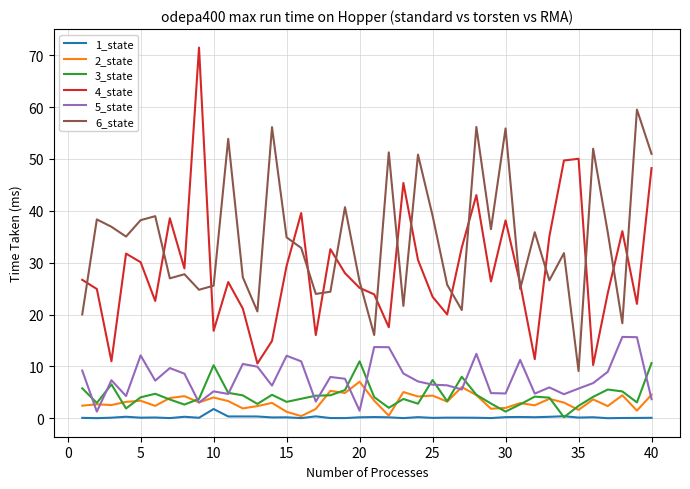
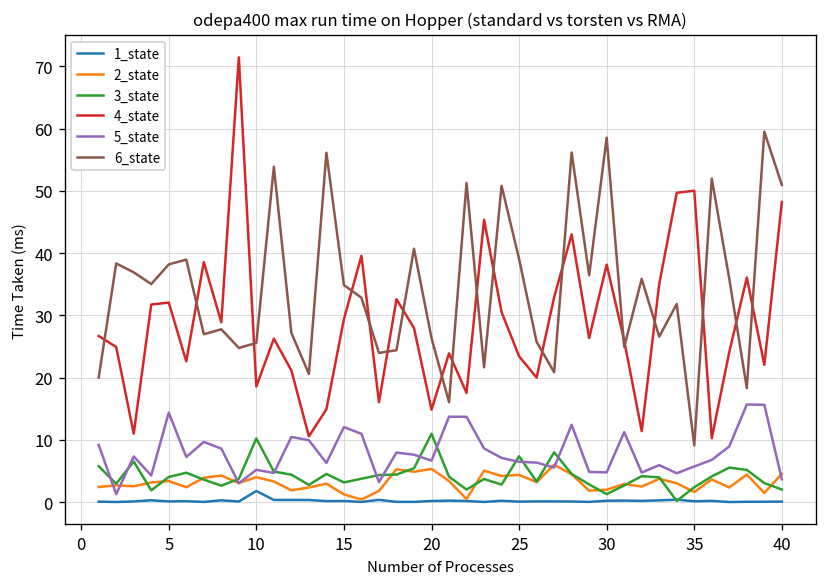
4_state, 5: 30 -> 32
5_state, 5: 12 -> 14
4_state, 10: 17 -> 19
2_state, 20: 7 -> 5
4_state, 20: 25 -> 15
5_state, 20: 1 -> 7
6_state, 30: 56 -> 59
3_state, 40: 11 -> 2
